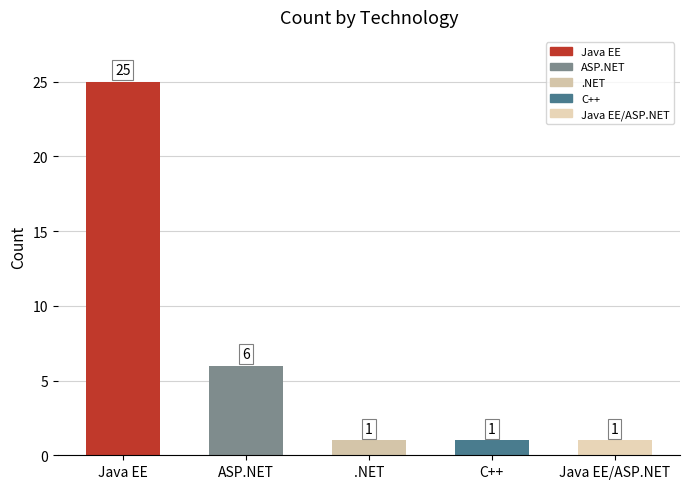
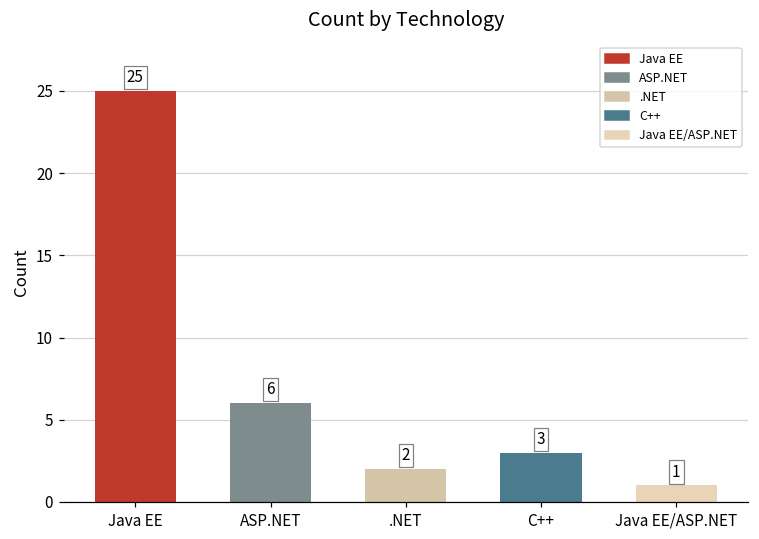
.NET: 1 -> 2
C++: 1 -> 3
